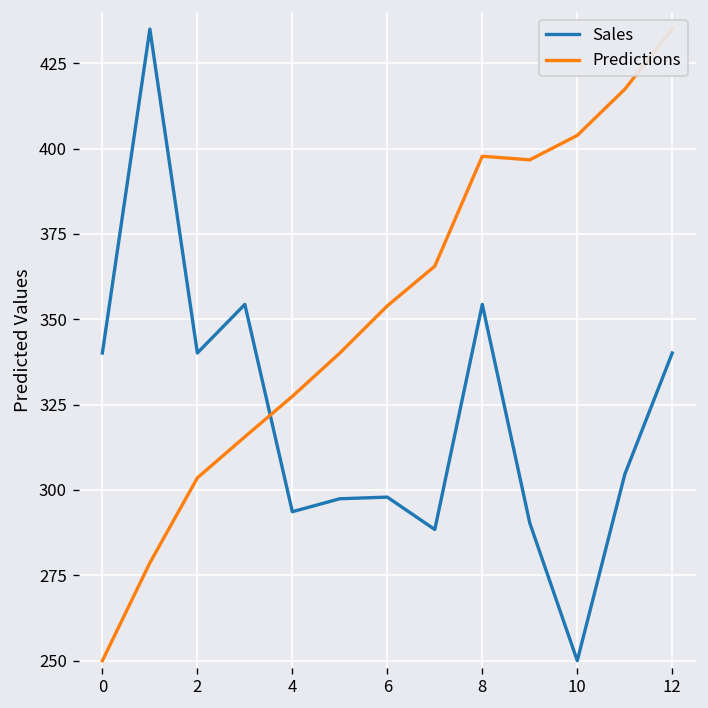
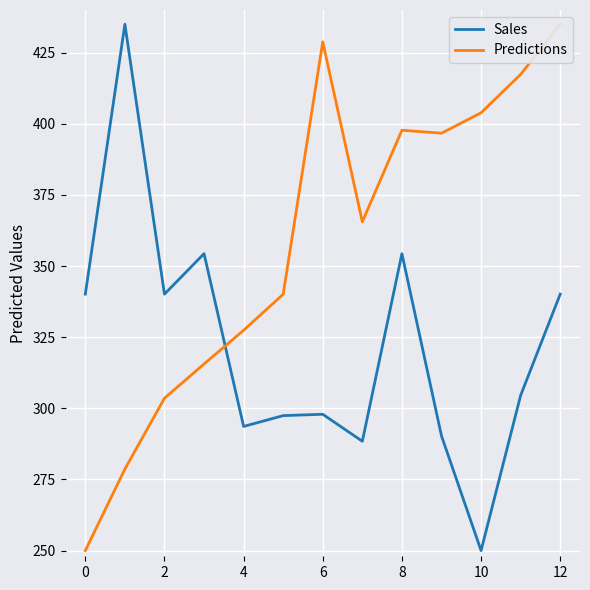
Predictions, 6: 354 -> 429
